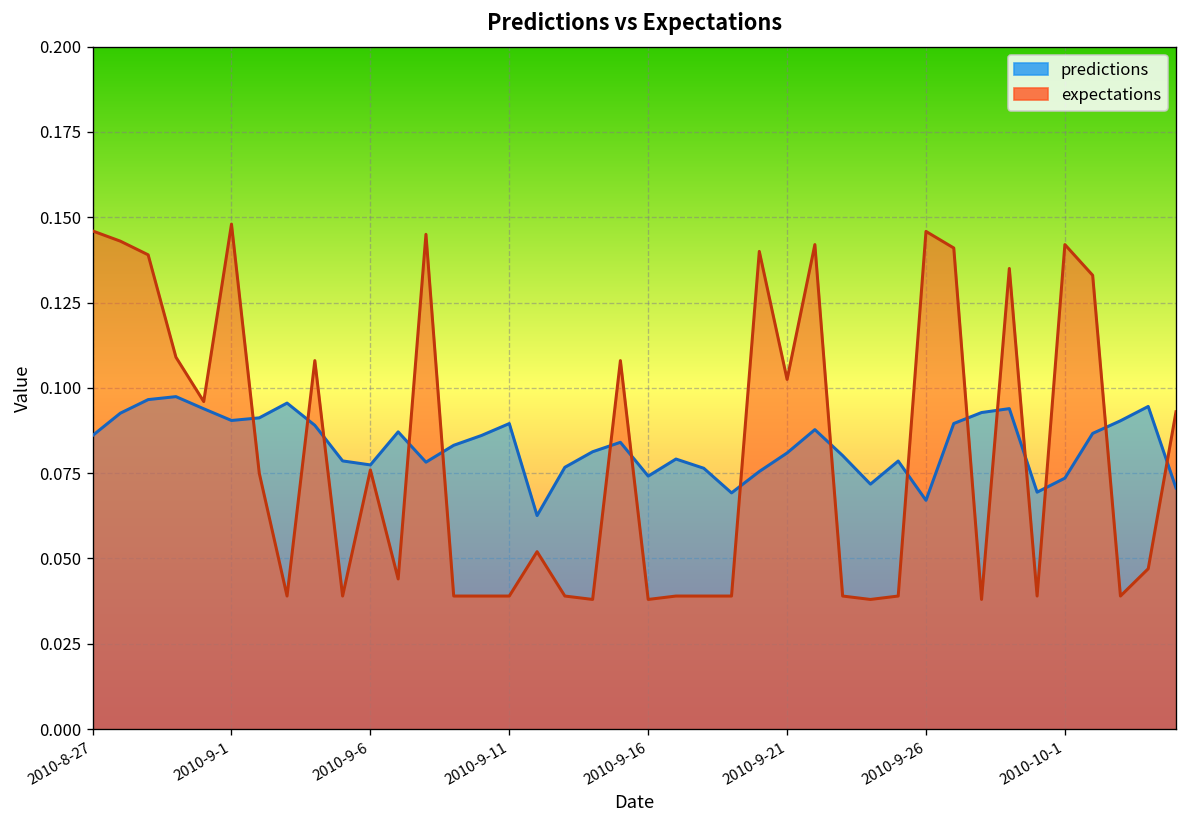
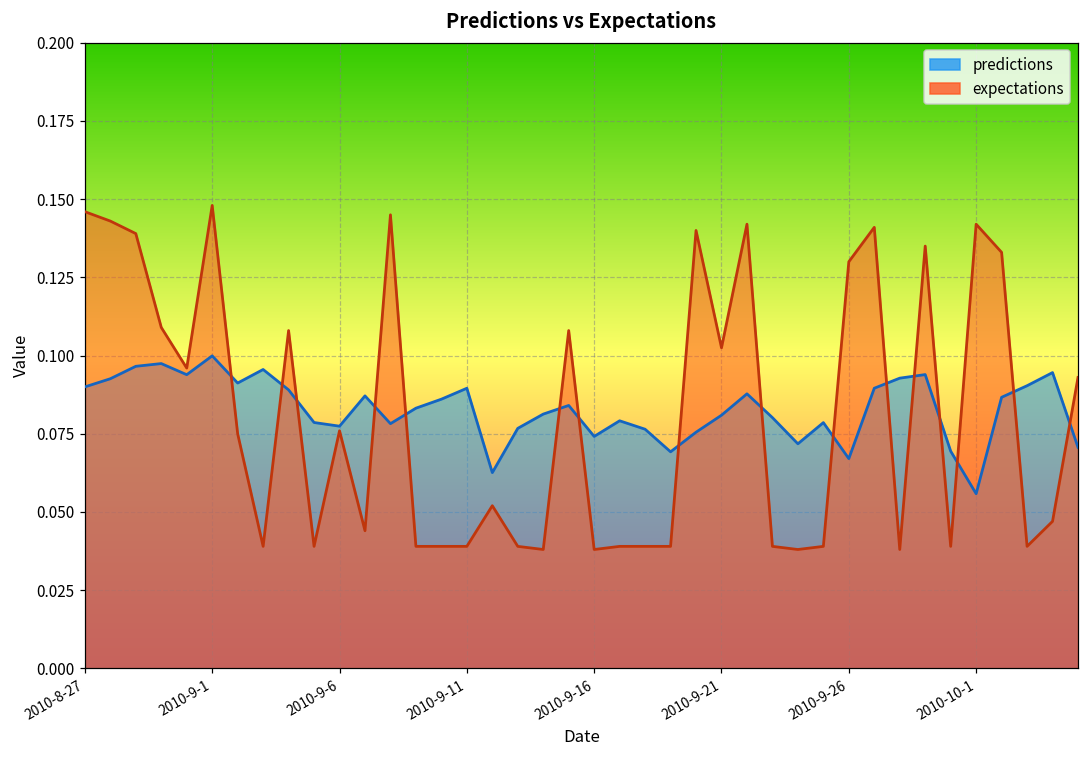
predictions, 2010-8-27: 0.086 -> 0.090
predictions, 2010-9-1: 0.090 -> 0.100
expectations, 2010-9-26: 0.146 -> 0.130
predictions, 2010-10-1: 0.074 -> 0.056
